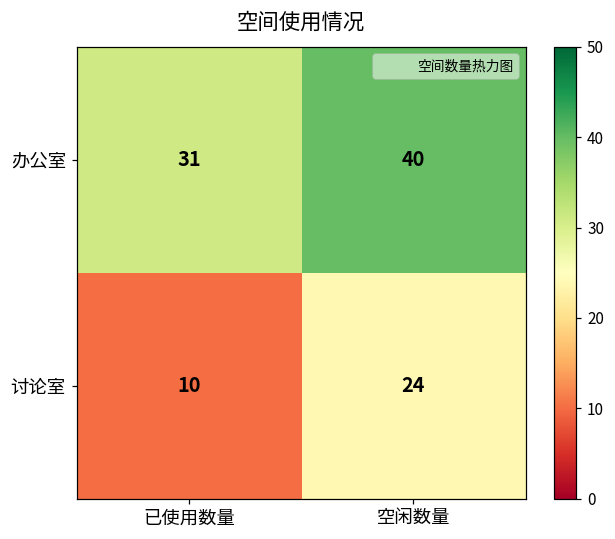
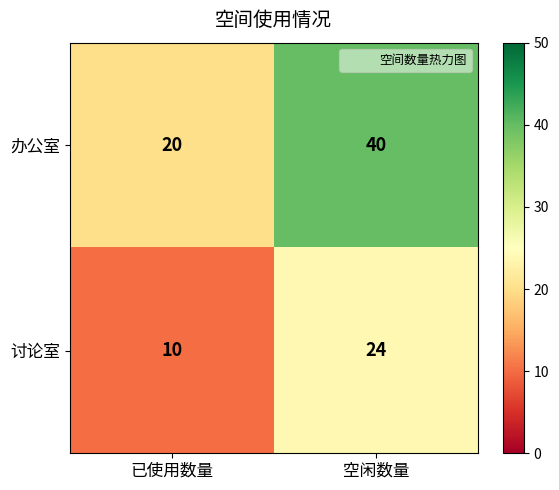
办公室, 已使用数量: 31 -> 20
